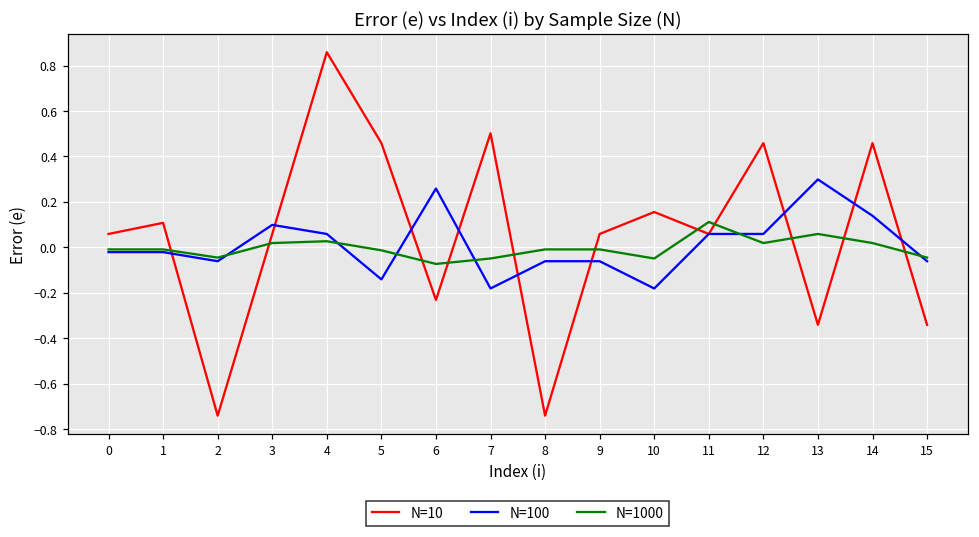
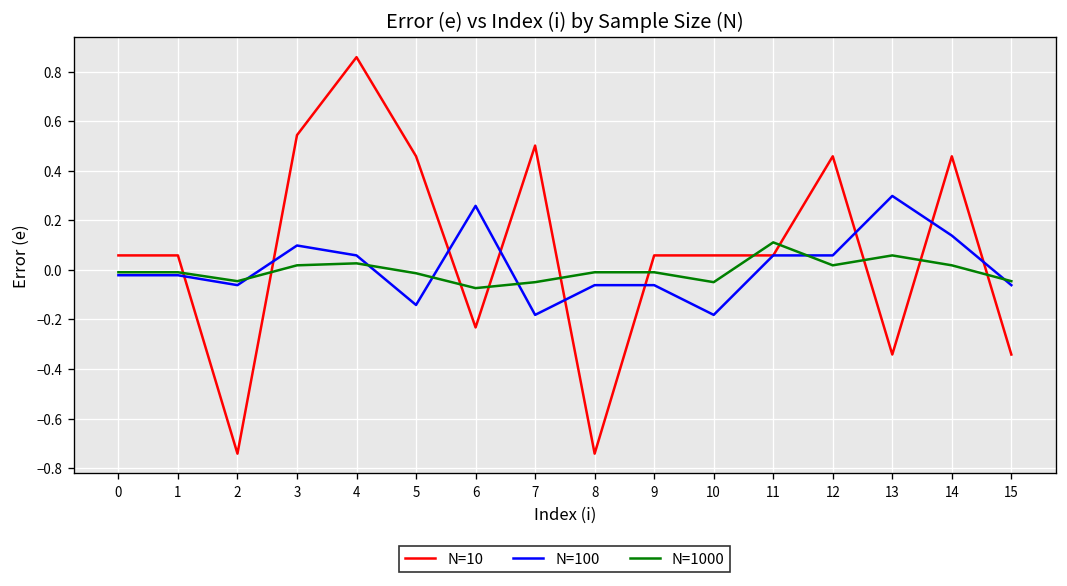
N=10, 1: 0.11 -> 0.06
N=10, 3: 0.06 -> 0.54
N=10, 10: 0.15 -> 0.06
